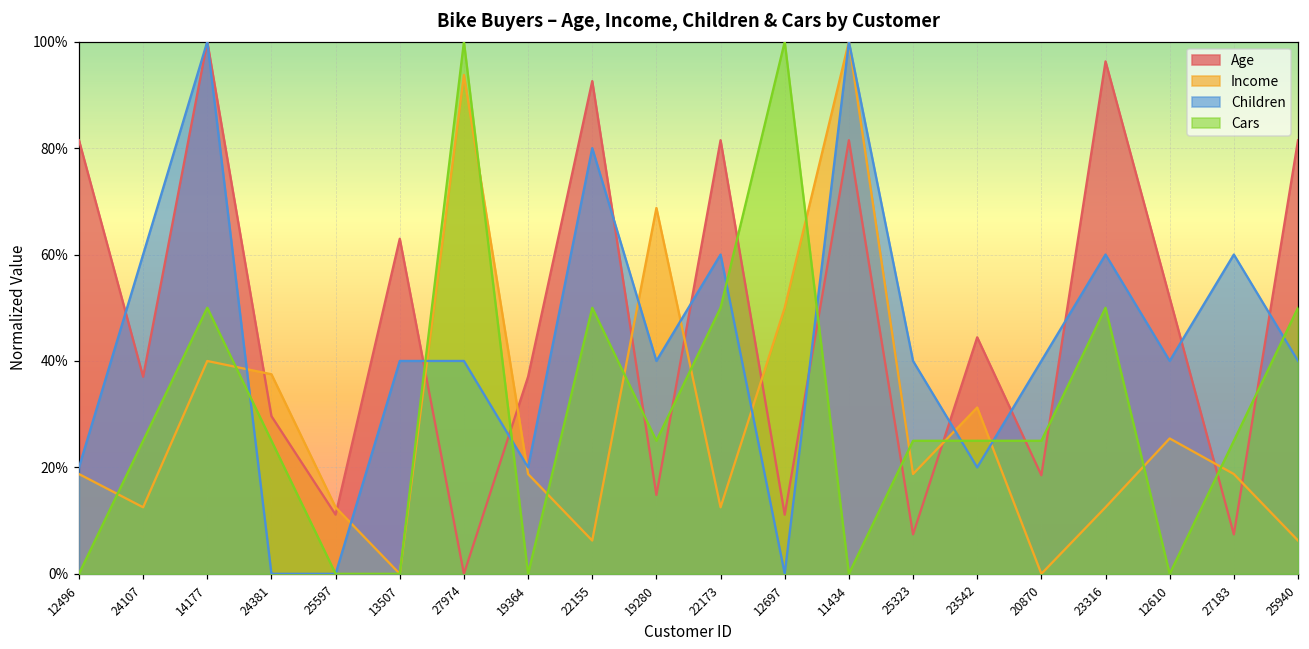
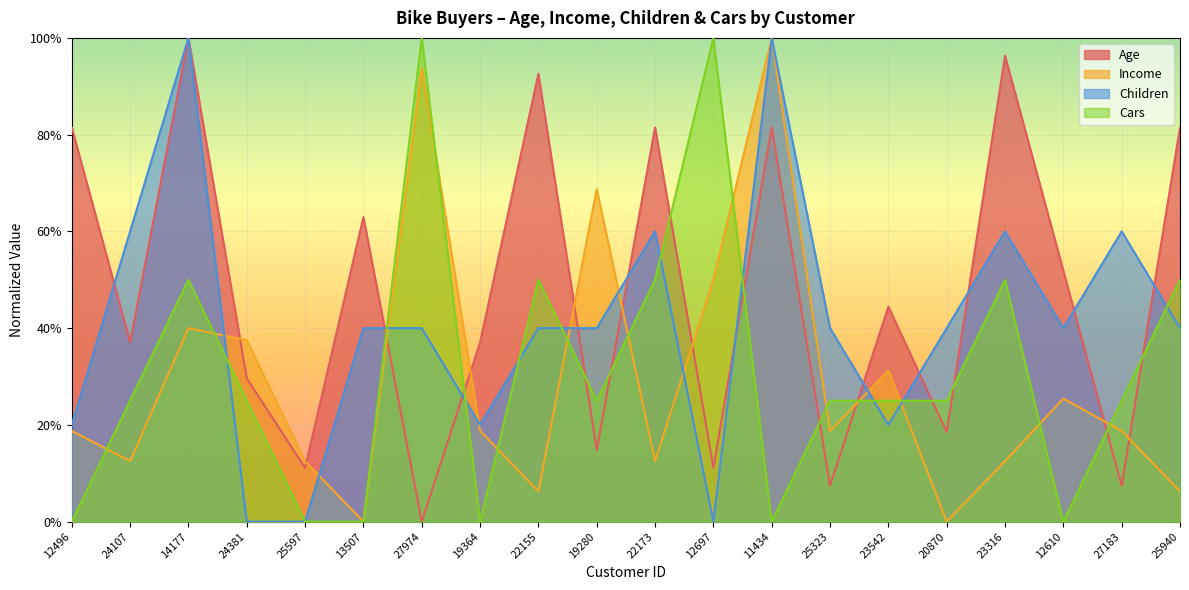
Children, 22155: 80% -> 40%
